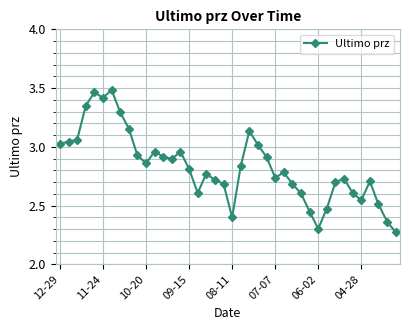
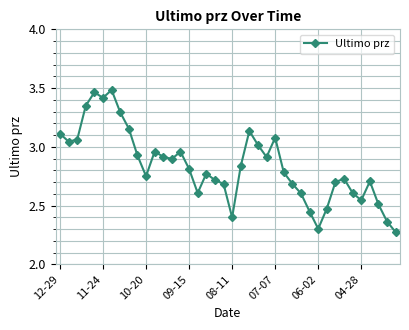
12-29: 3.03 -> 3.11
10-20: 2.86 -> 2.75
07-07: 2.74 -> 3.08
